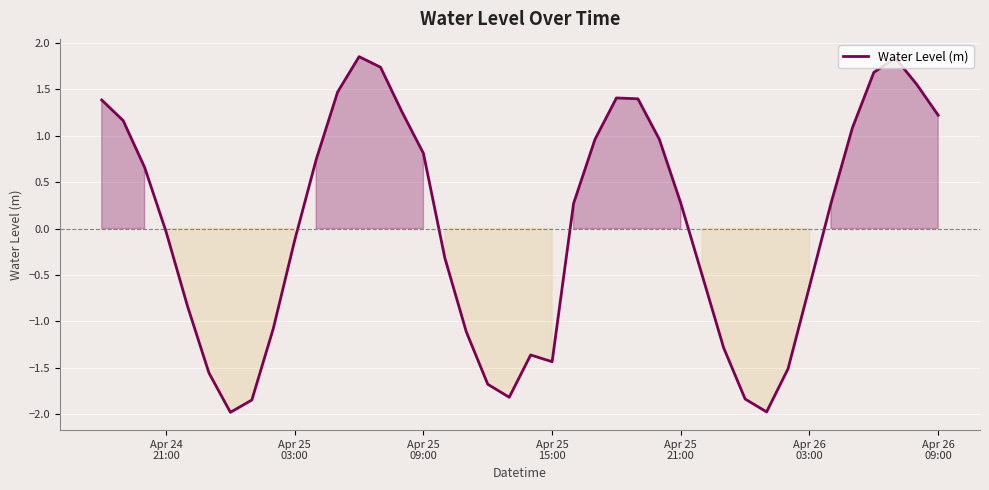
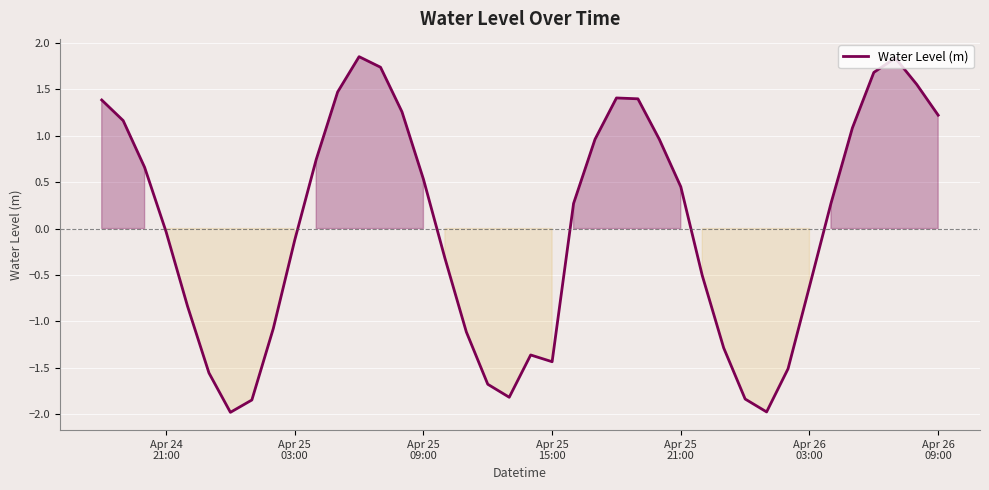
Apr 25 09:00: 0.8 -> 0.5
Apr 25 21:00: 0.3 -> 0.5
